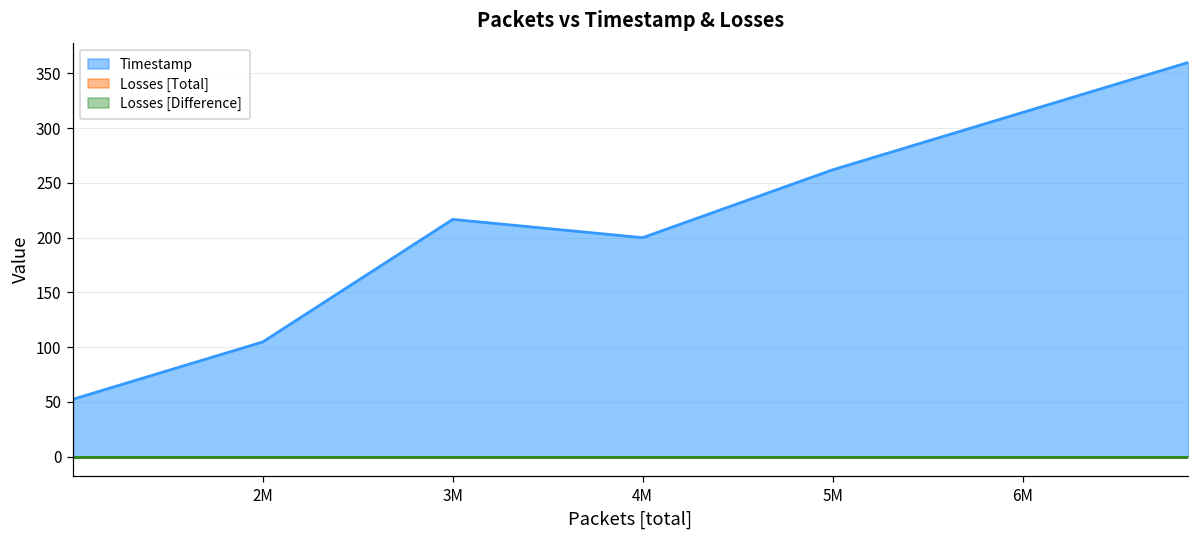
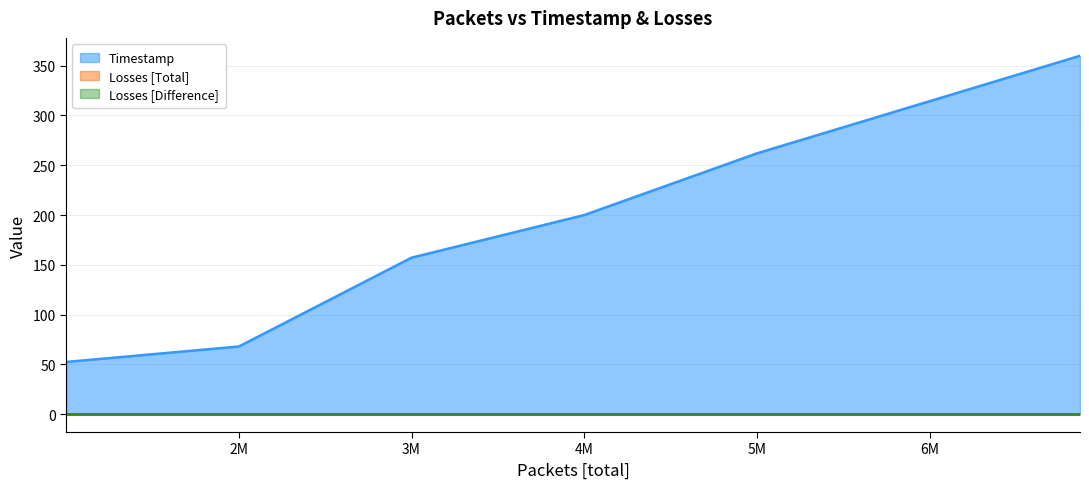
Timestamp, 2M: 100 -> 70
Timestamp, 3M: 220 -> 160
